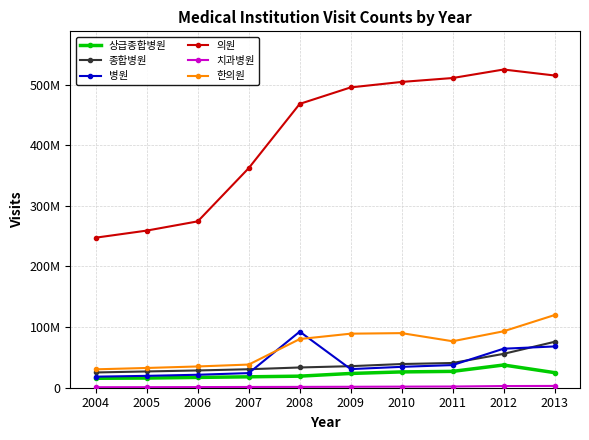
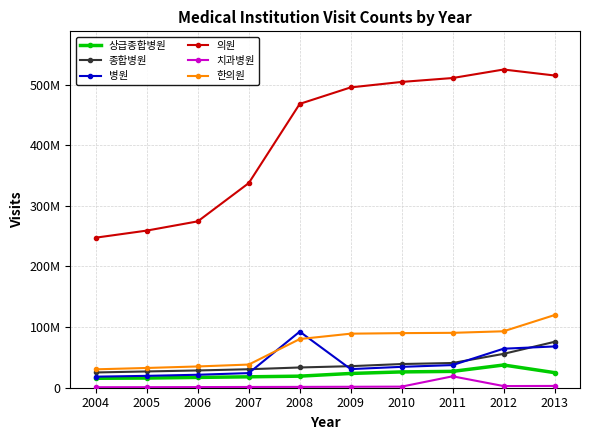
의원, 2007: 360000000 -> 340000000
치과병원, 2011: 0 -> 20000000
한의원, 2011: 80000000 -> 90000000
